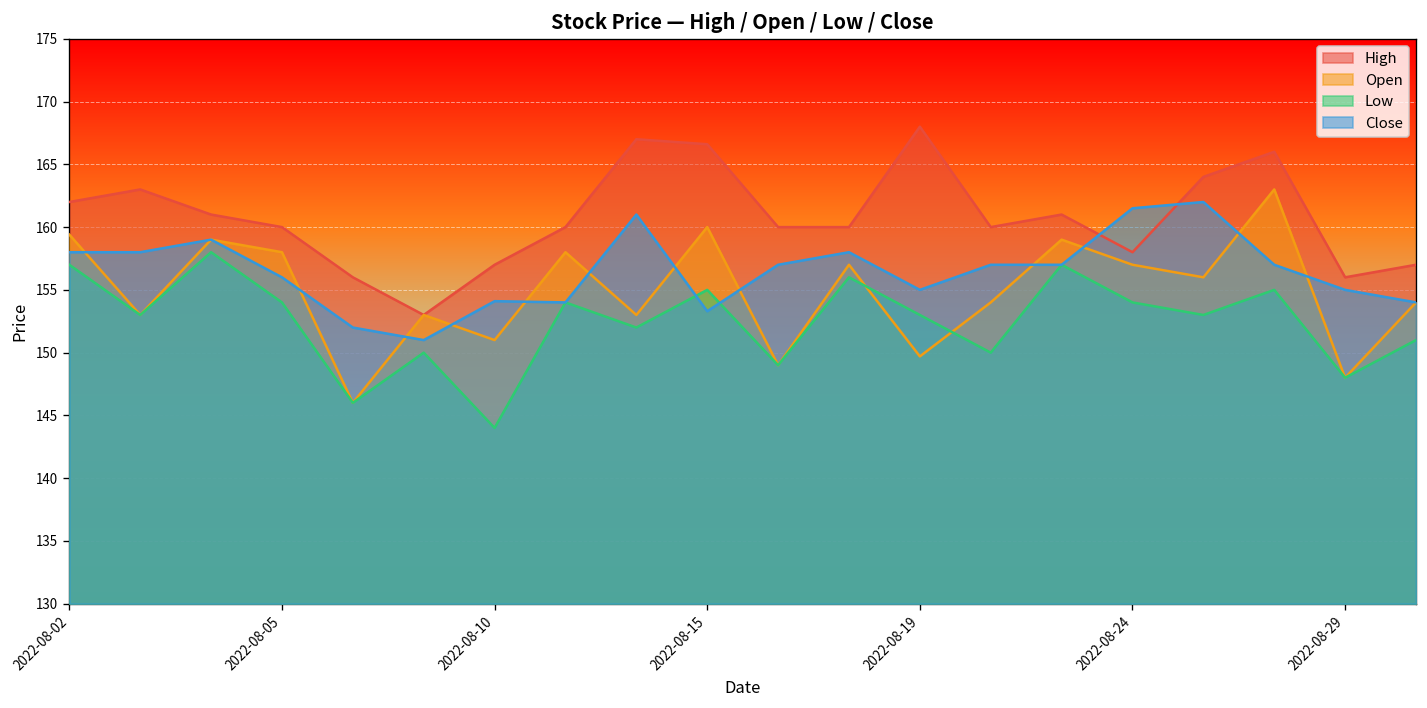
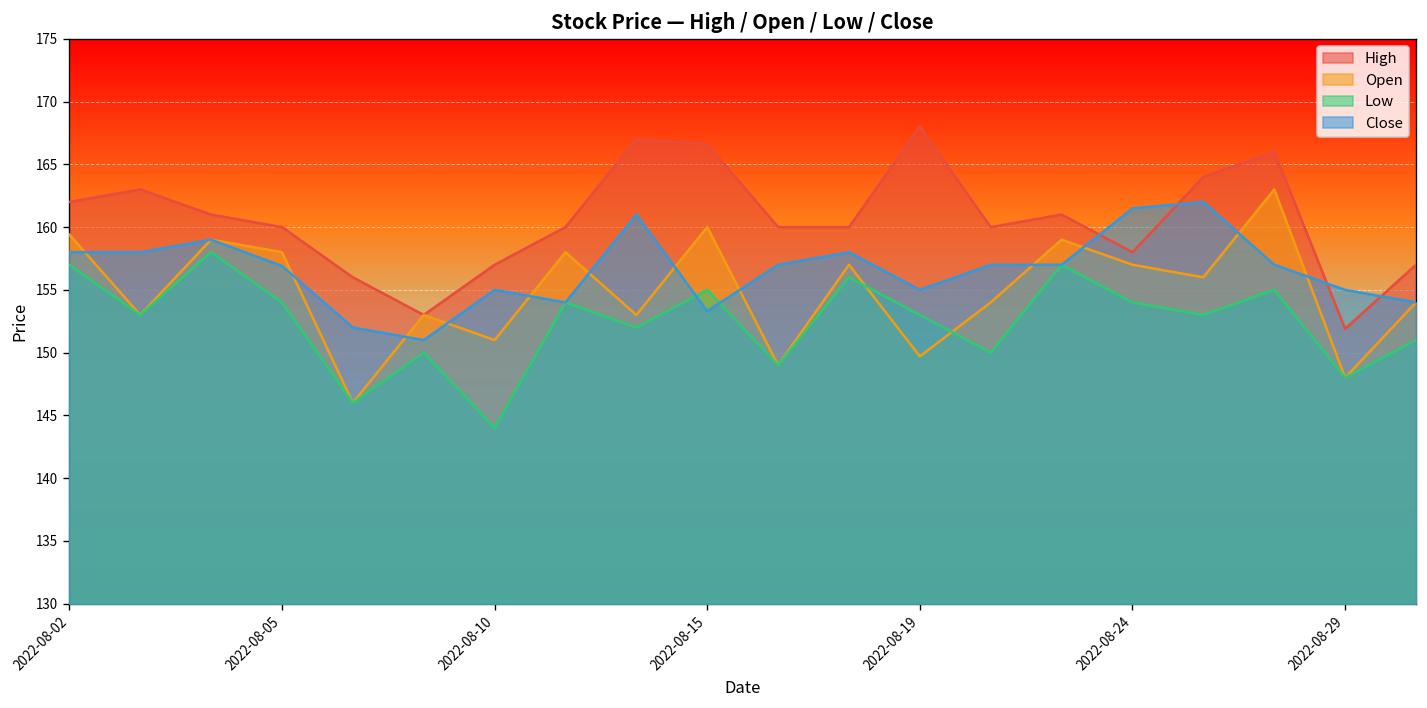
Close, 2022-08-05: 156.0 -> 156.9
Close, 2022-08-10: 154.1 -> 155.0
High, 2022-08-29: 156.0 -> 151.9
